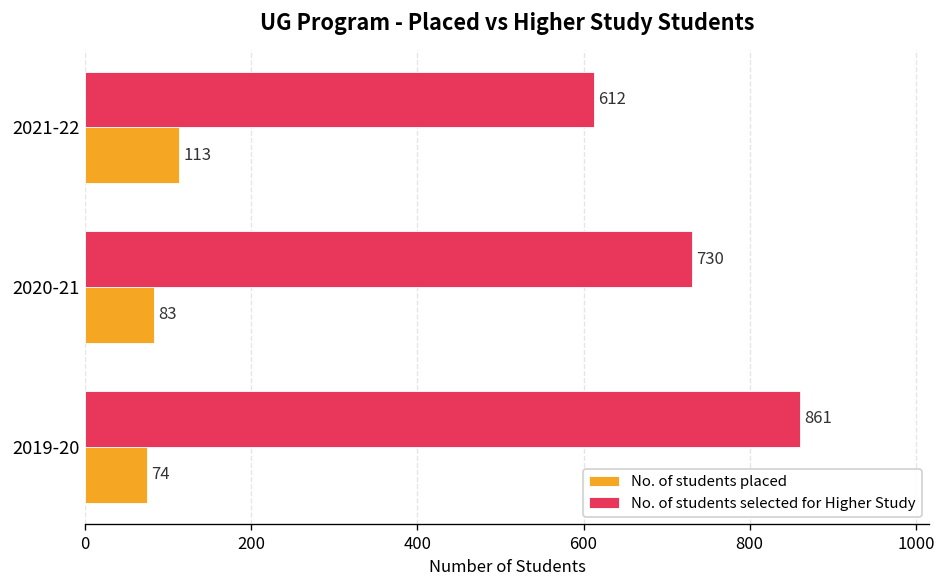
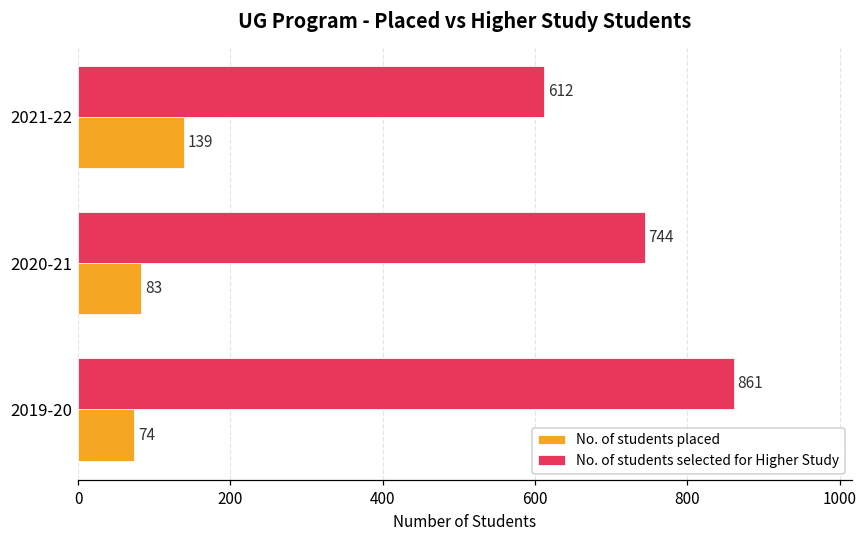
No. of students placed, 2021-22: 113 -> 139
No. of students selected for Higher Study, 2020-21: 730 -> 744
